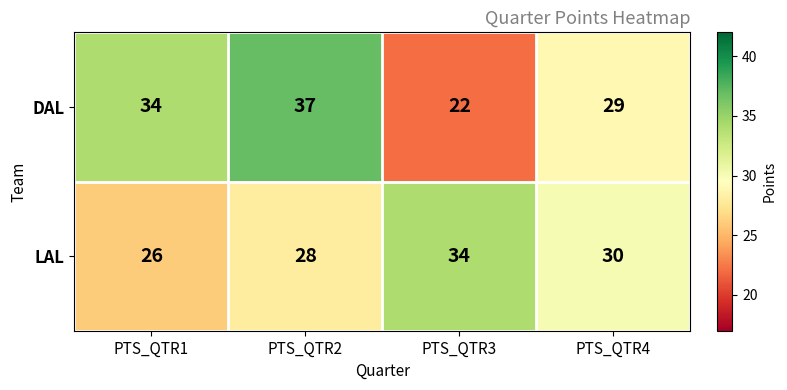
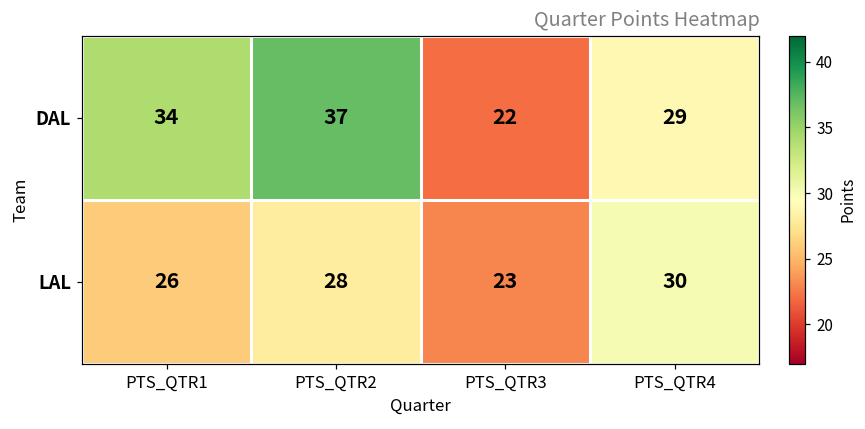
LAL, PTS_QTR3: 34 -> 23
